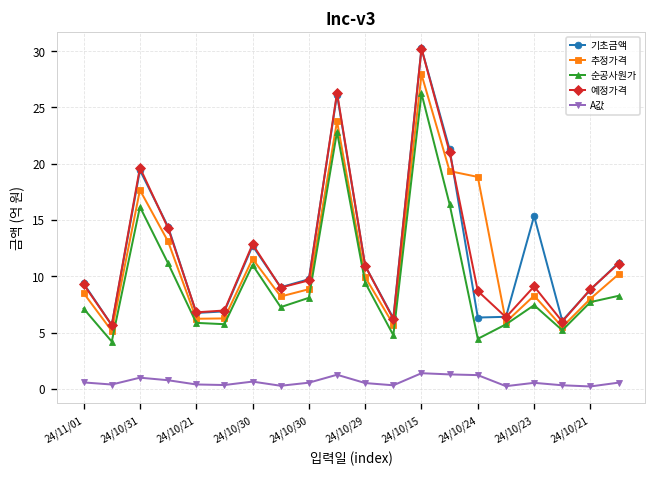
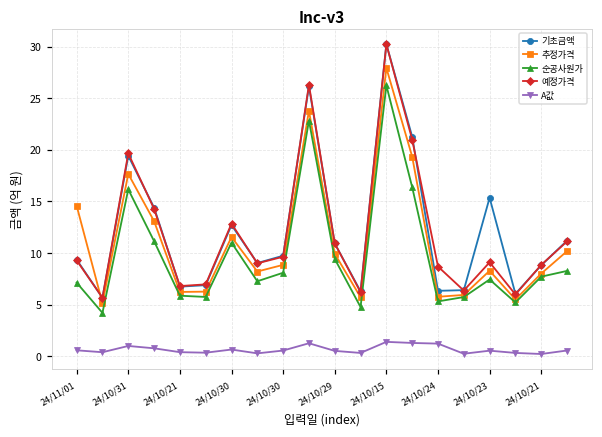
추정가격, 24/11/01: 9 -> 15
추정가격, 24/10/24: 19 -> 6
순공사원가, 24/10/24: 4 -> 5
